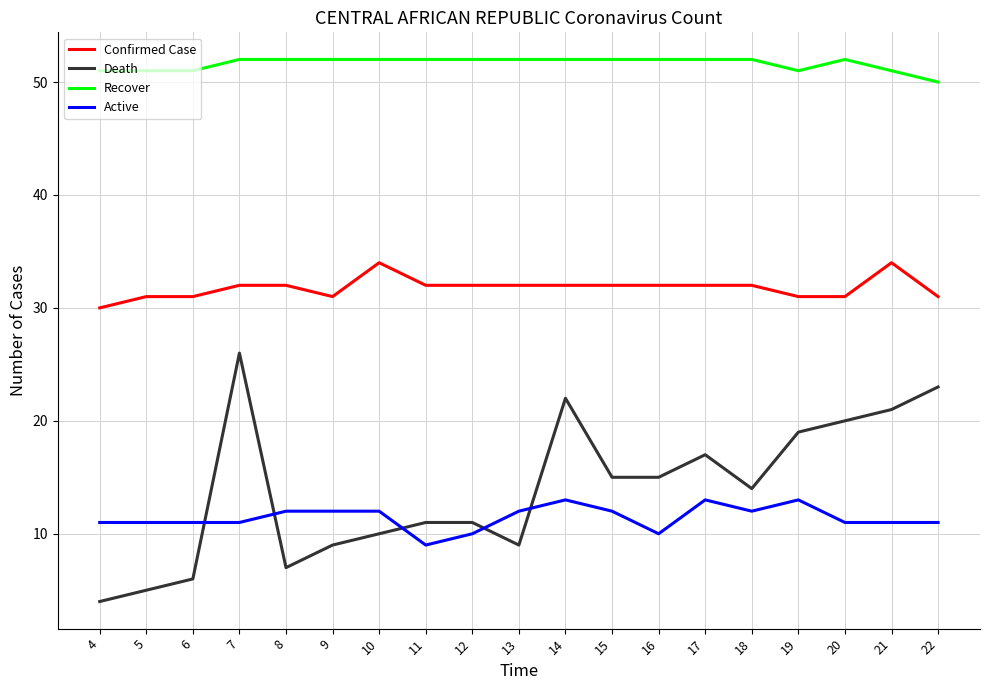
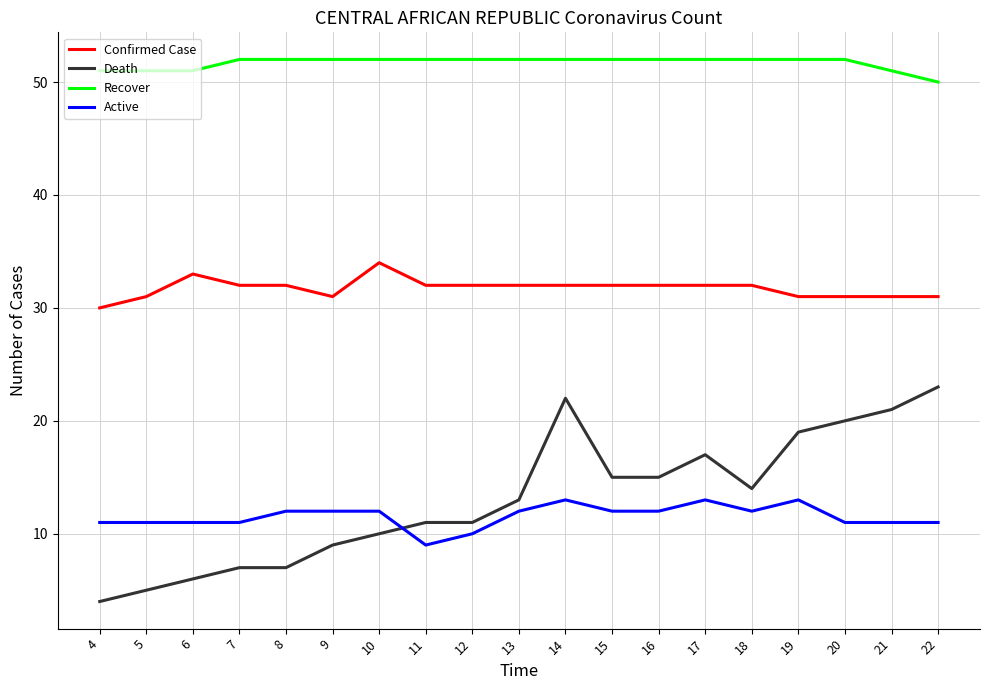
Confirmed Case, 6: 31 -> 33
Death, 7: 26 -> 7
Death, 13: 9 -> 13
Active, 16: 10 -> 12
Recover, 19: 51 -> 52
Confirmed Case, 21: 34 -> 31
